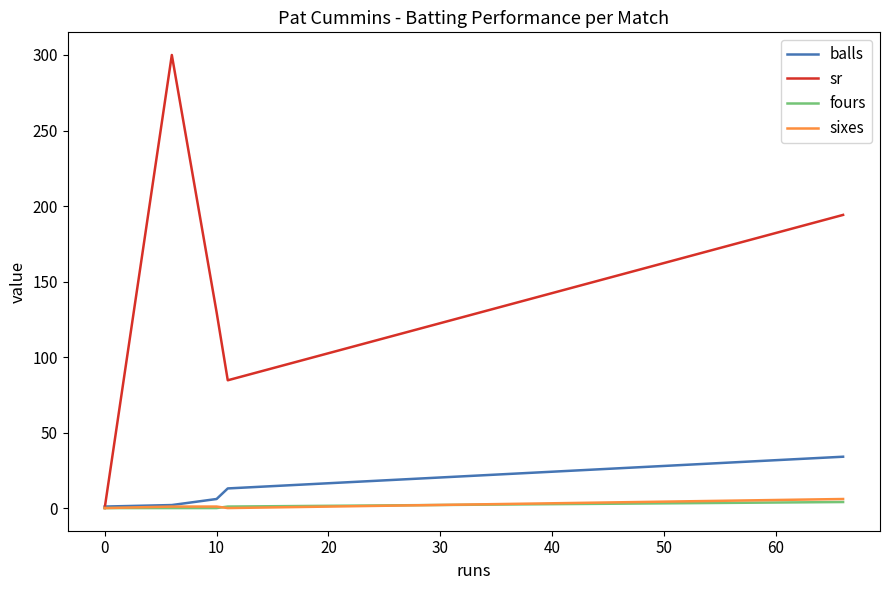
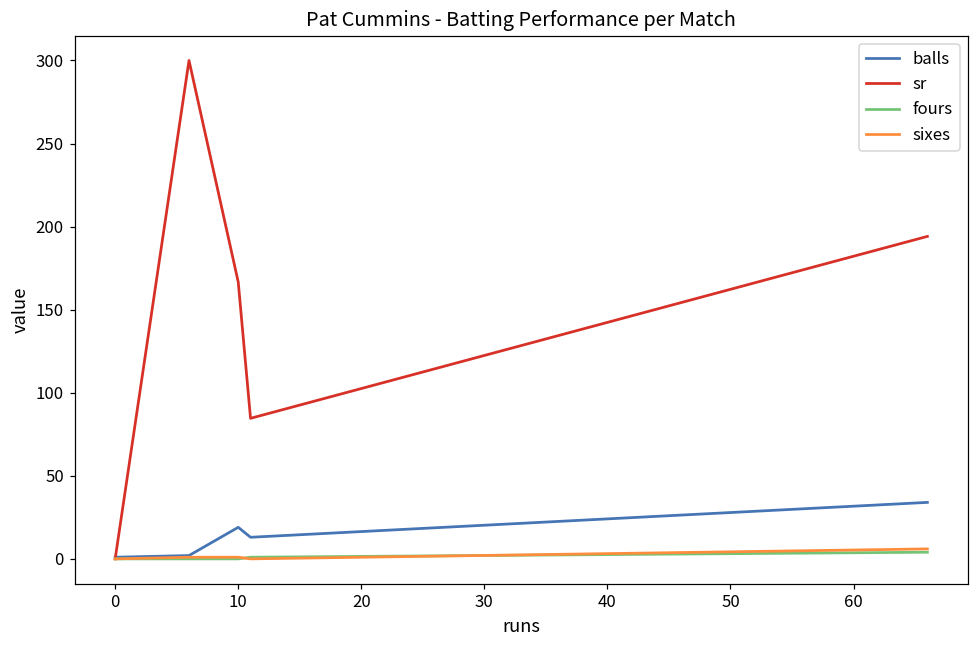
balls, 10: 6 -> 19
sr, 10: 130 -> 167
